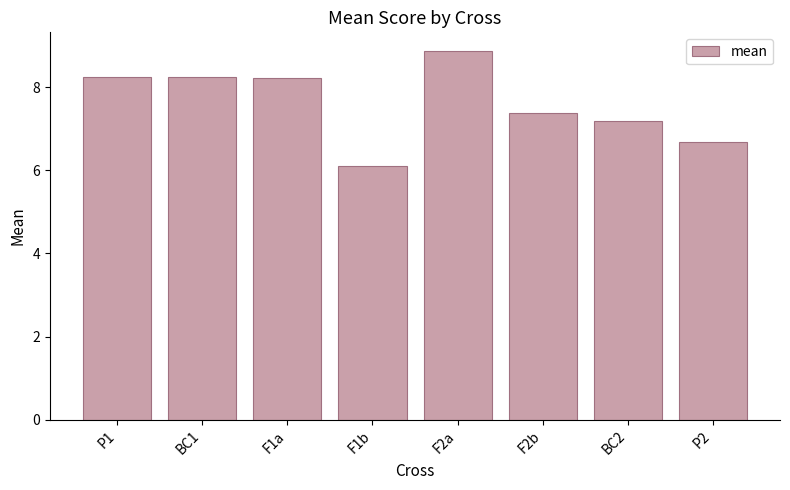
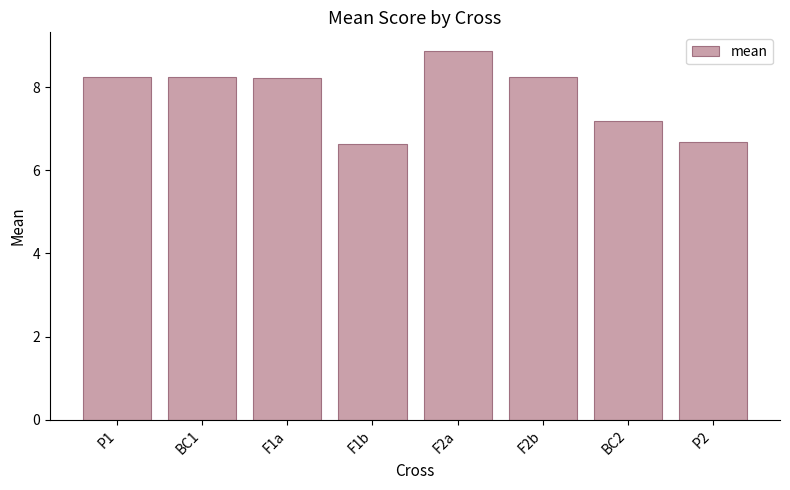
F1b: 6.1 -> 6.6
F2b: 7.4 -> 8.2
